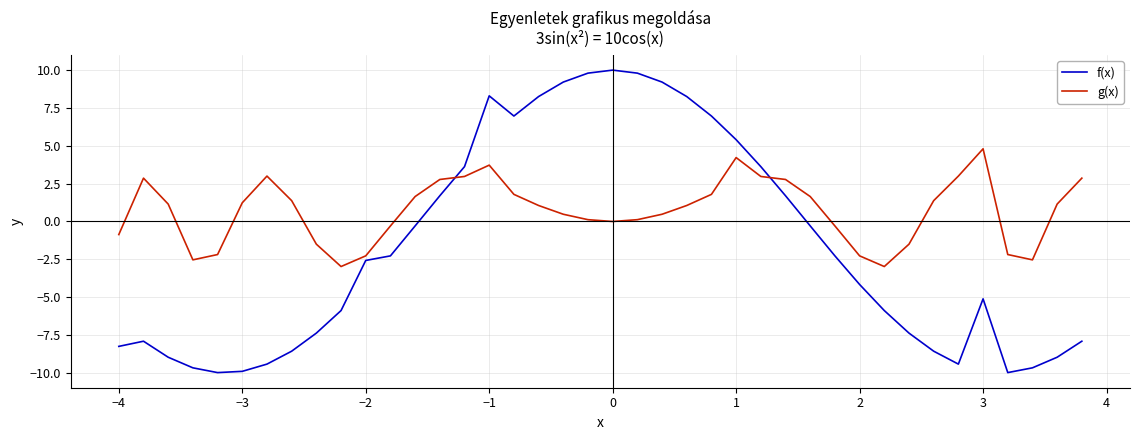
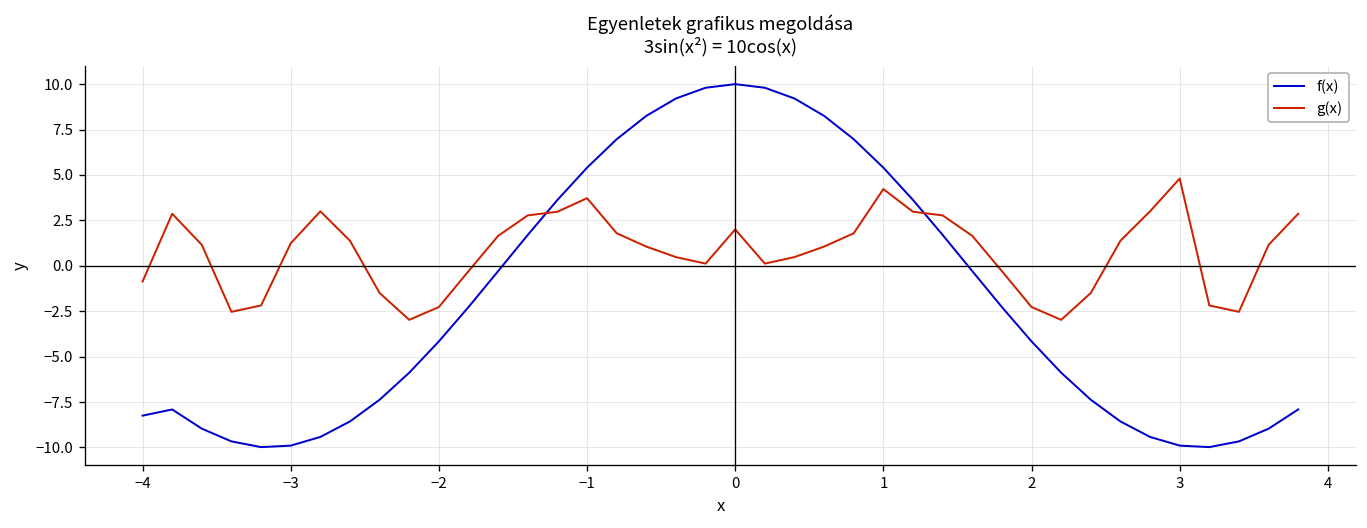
f(x), −2: -2.6 -> -4.2
f(x), −1: 8.3 -> 5.4
g(x), 0: 0 -> 2
f(x), 3: -5.1 -> -9.9
